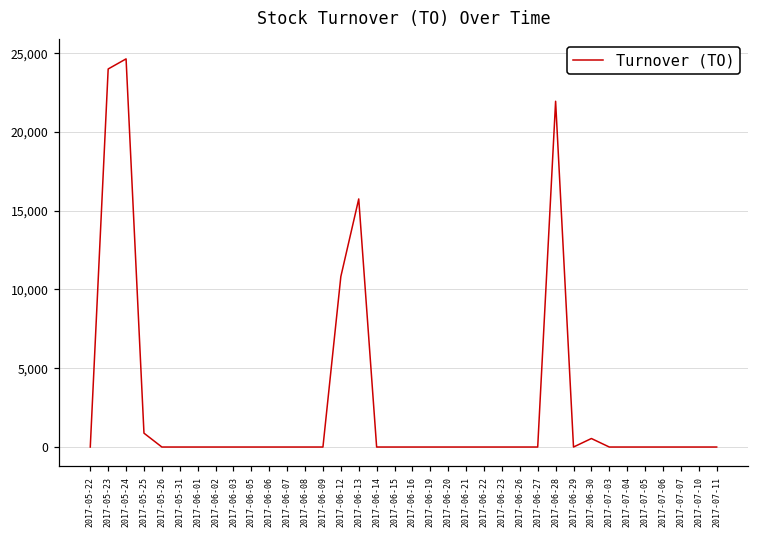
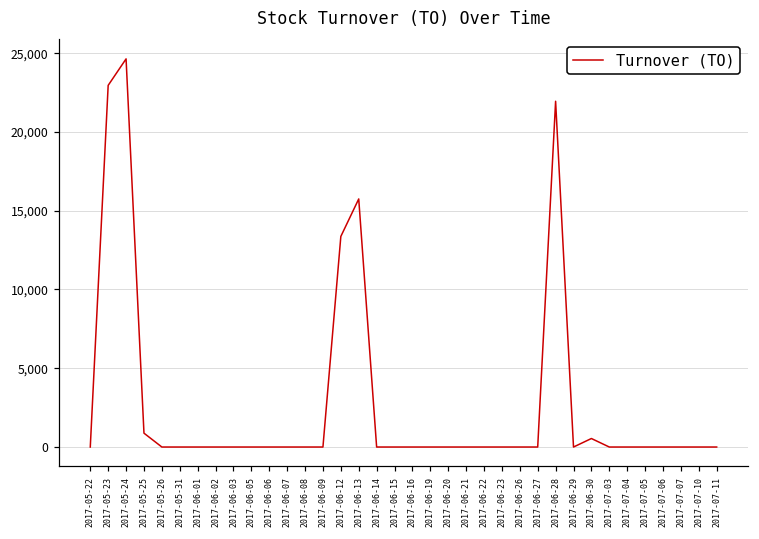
2017-05-23: 24,000 -> 23,000
2017-06-12: 10,800 -> 13,400
